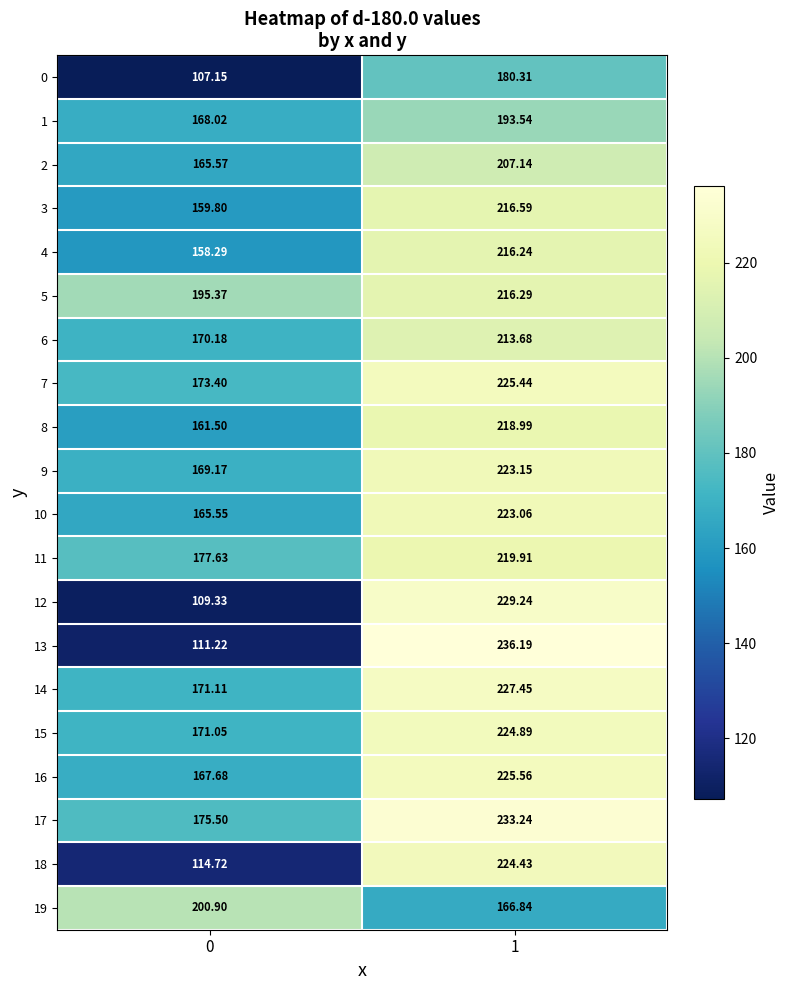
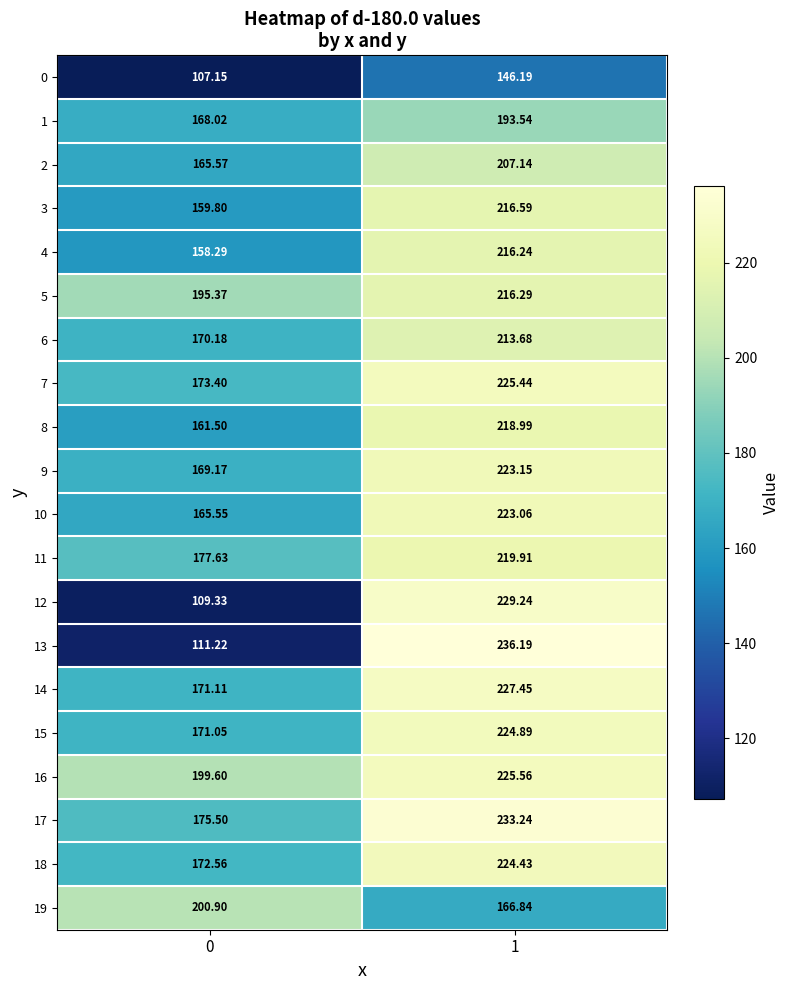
0, 1: 180.31 -> 146.19
16, 0: 167.68 -> 199.60
18, 0: 114.72 -> 172.56
